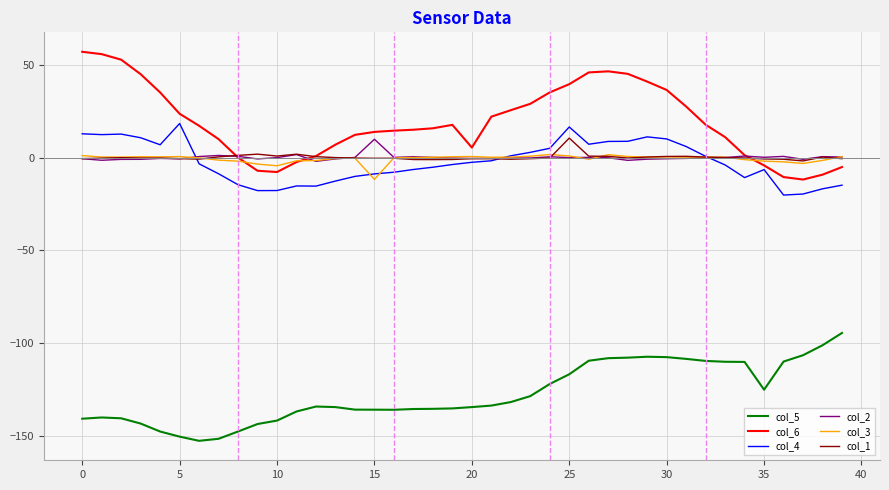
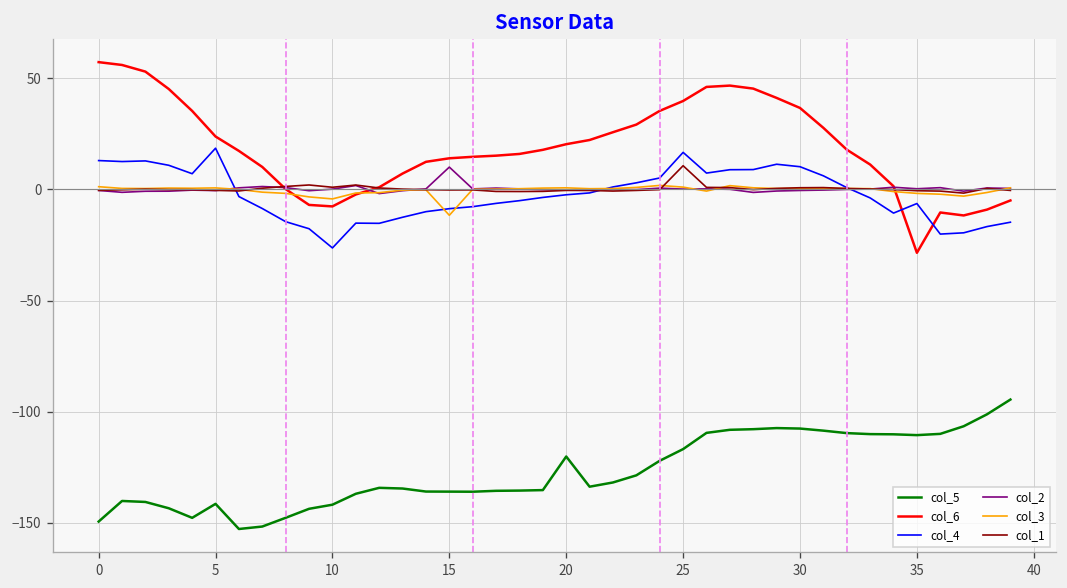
col_5, 0: -141 -> -149
col_5, 5: -150 -> -141
col_4, 10: -18 -> -26
col_5, 20: -135 -> -120
col_6, 20: 6 -> 20
col_5, 35: -125 -> -111
col_6, 35: -4 -> -29
